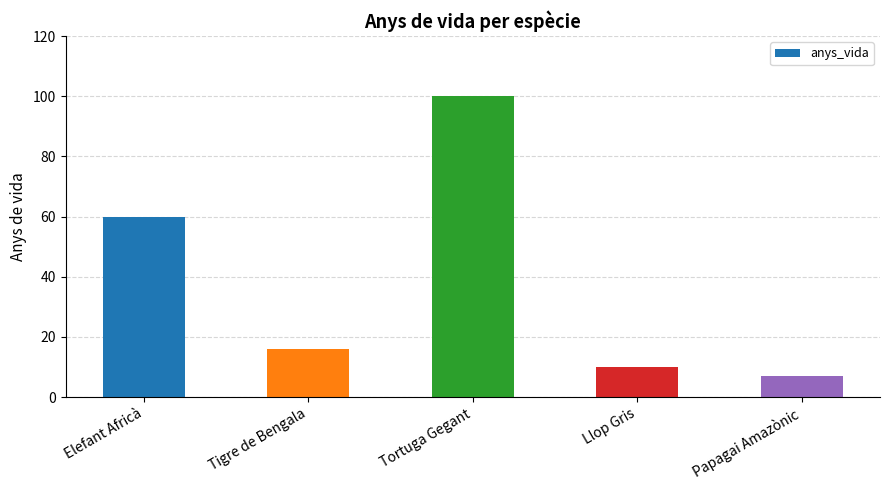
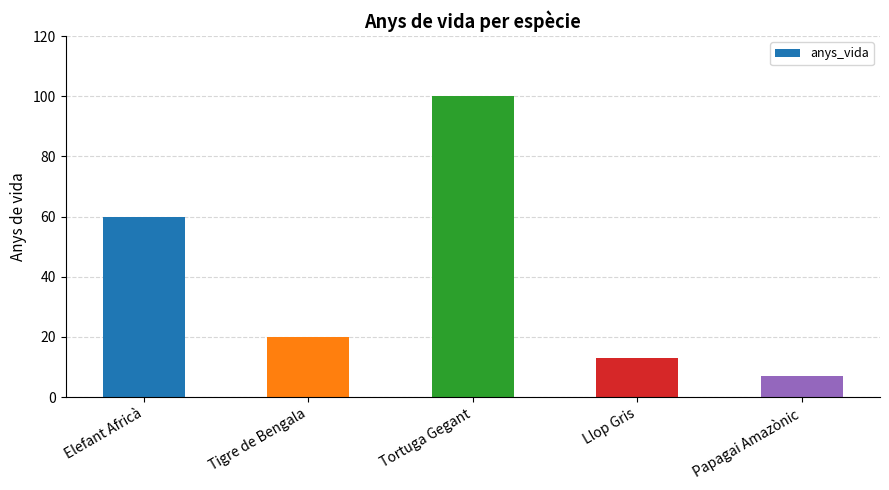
Tigre de Bengala: 16 -> 20
Llop Gris: 10 -> 13
